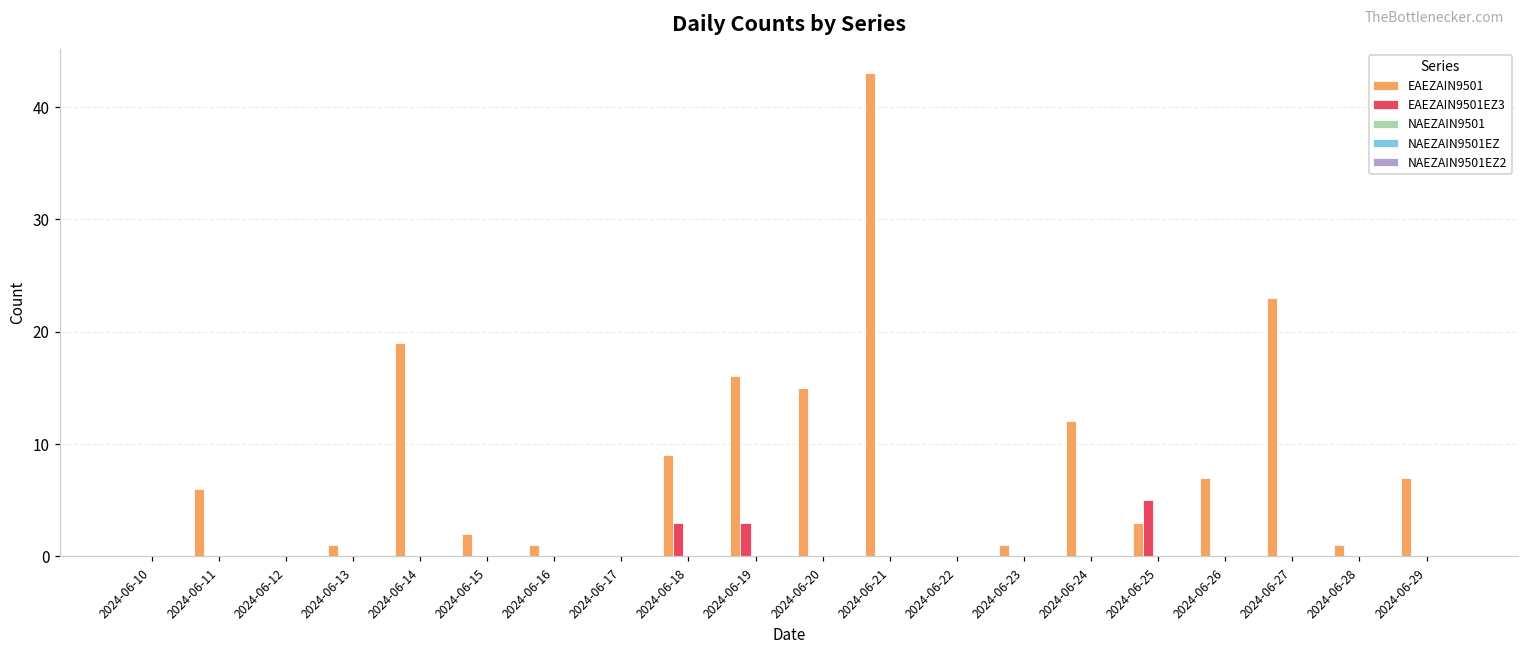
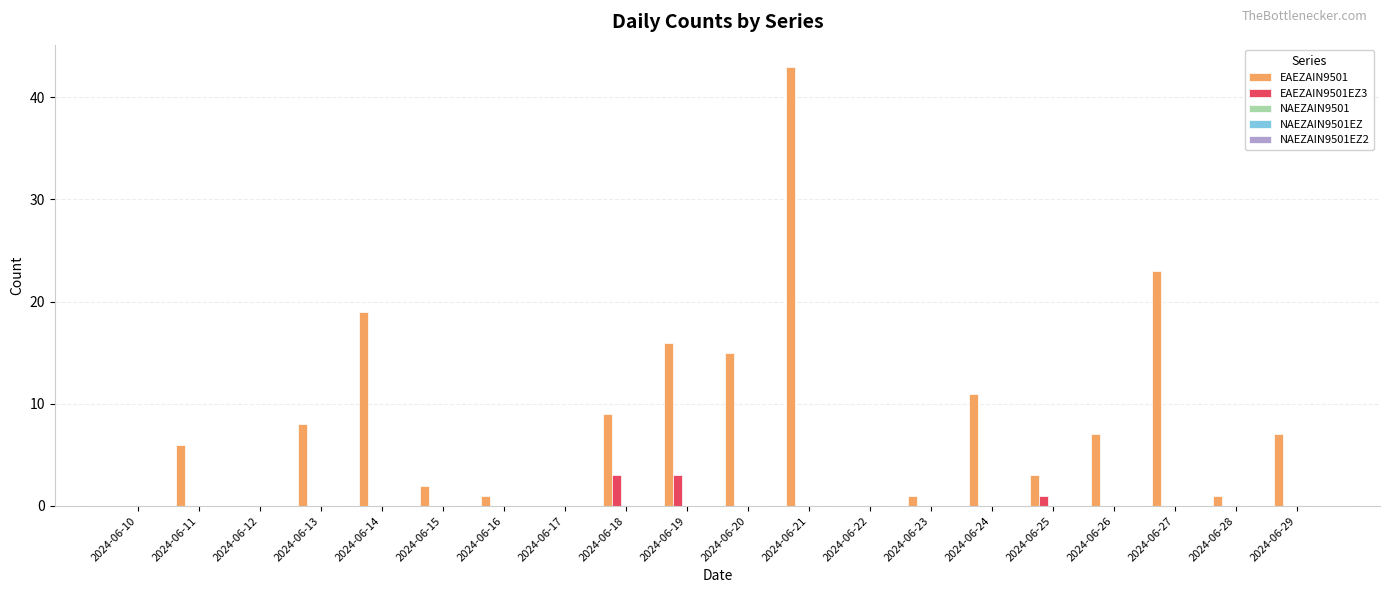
EAEZAIN9501, 2024-06-13: 1 -> 8
EAEZAIN9501, 2024-06-24: 12 -> 11
EAEZAIN9501EZ3, 2024-06-25: 5 -> 1
